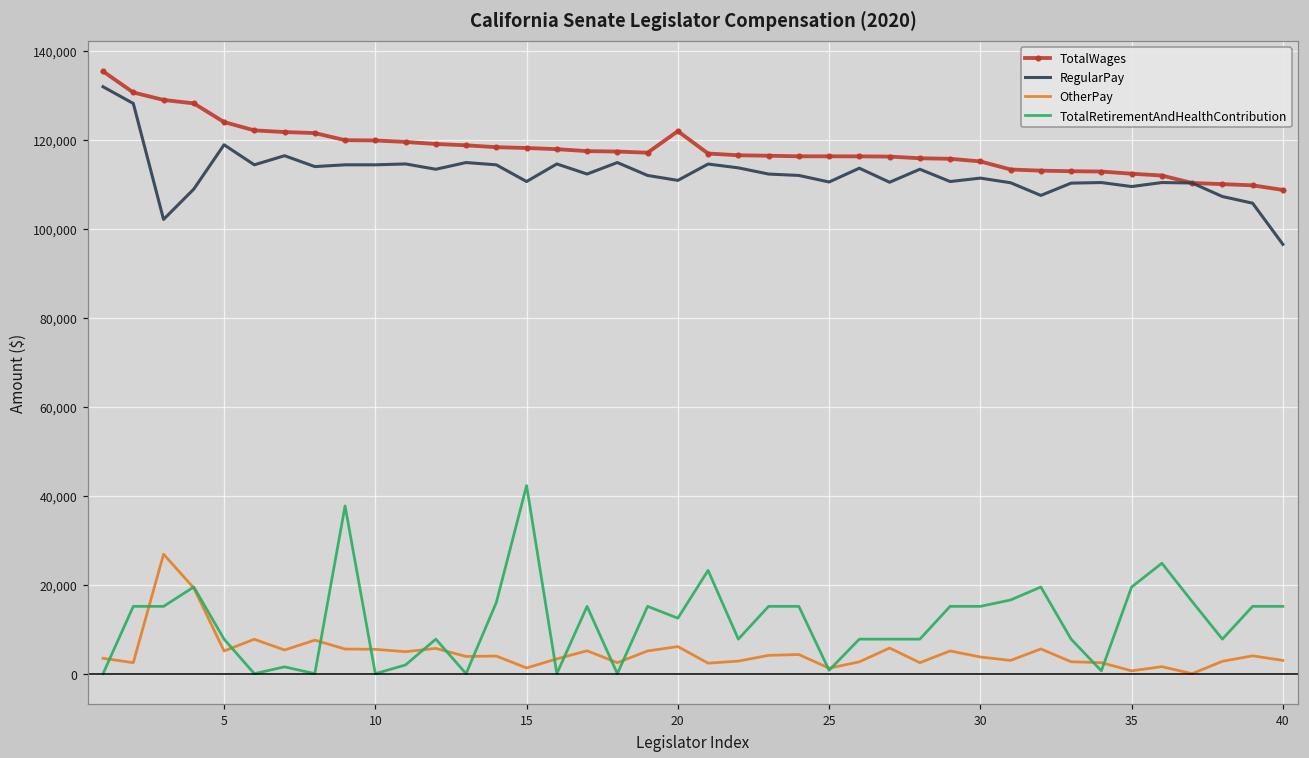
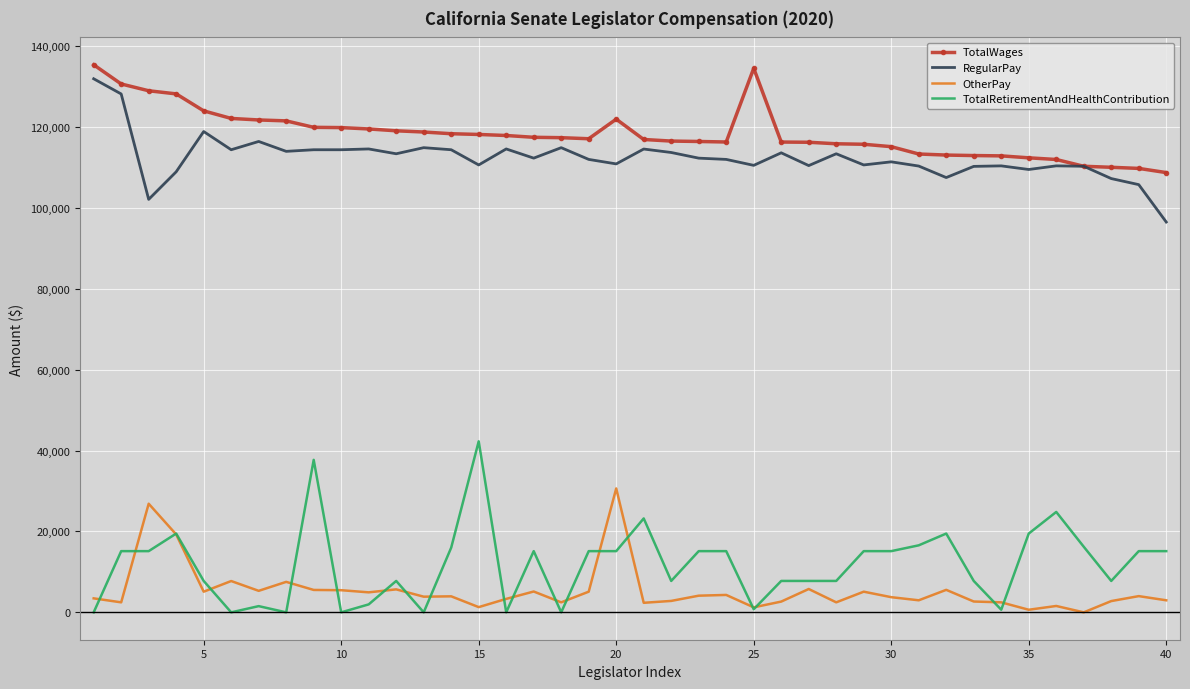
OtherPay, 20: 6,000 -> 31,000
TotalRetirementAndHealthContribution, 20: 12,000 -> 15,000
TotalWages, 25: 116,000 -> 134,000
